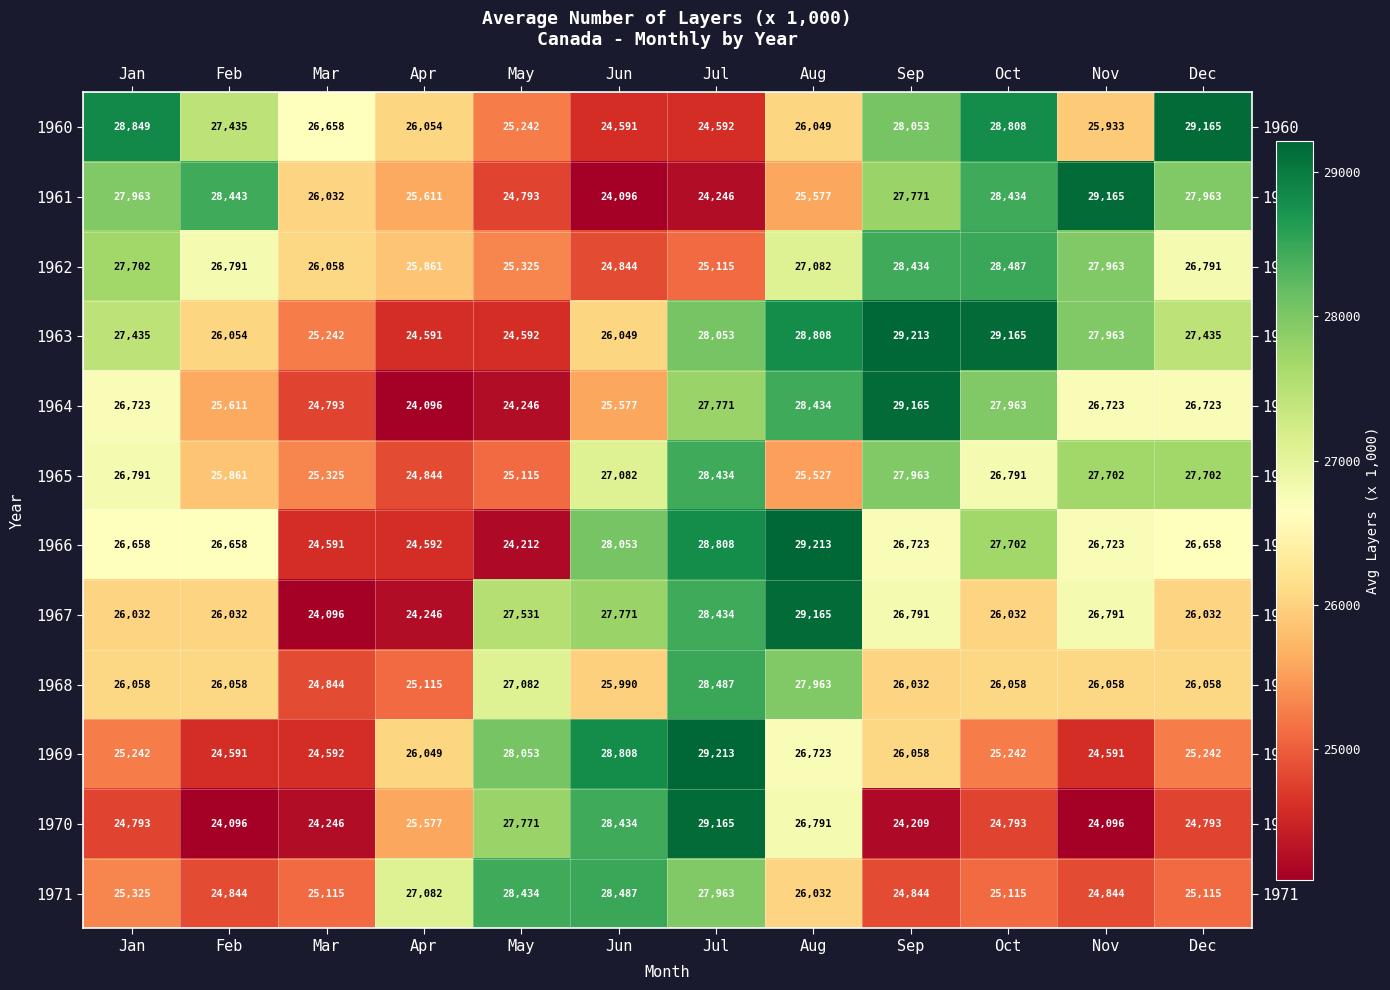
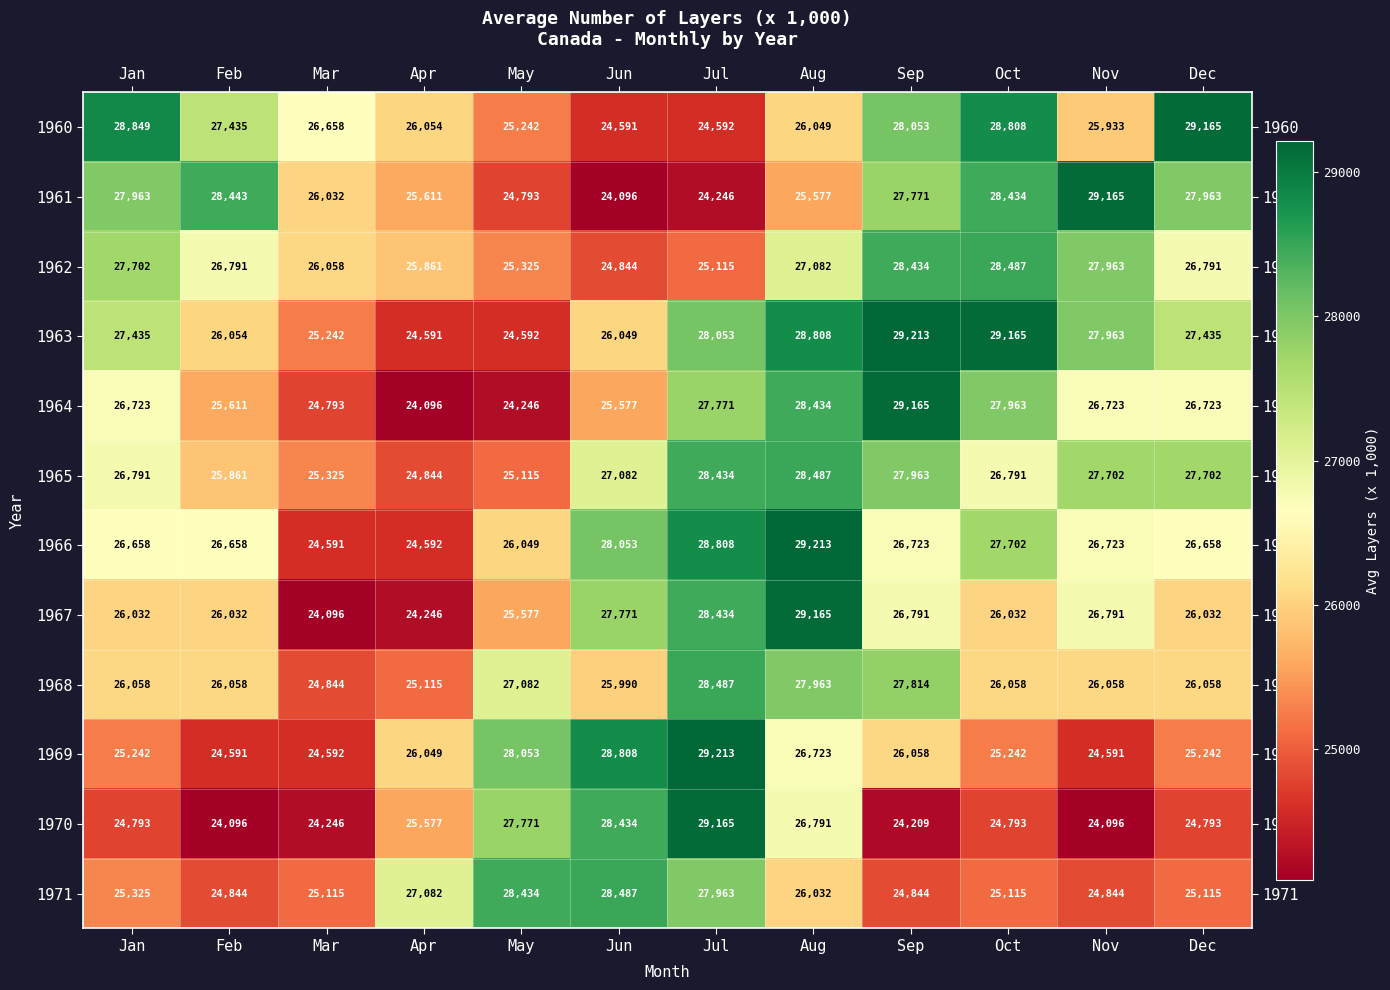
1965, Aug: 25,527 -> 28,487
1966, May: 24,212 -> 26,049
1967, May: 27,531 -> 25,577
1968, Sep: 26,032 -> 27,814
